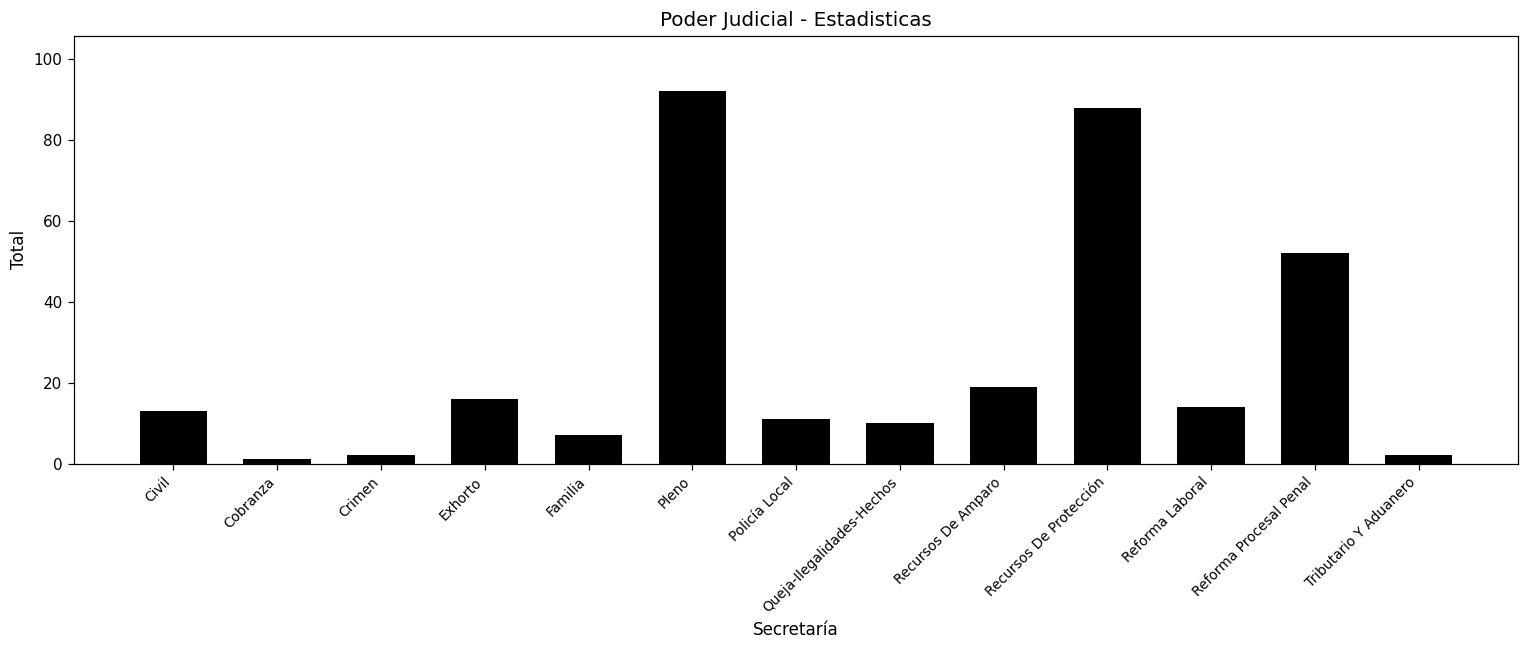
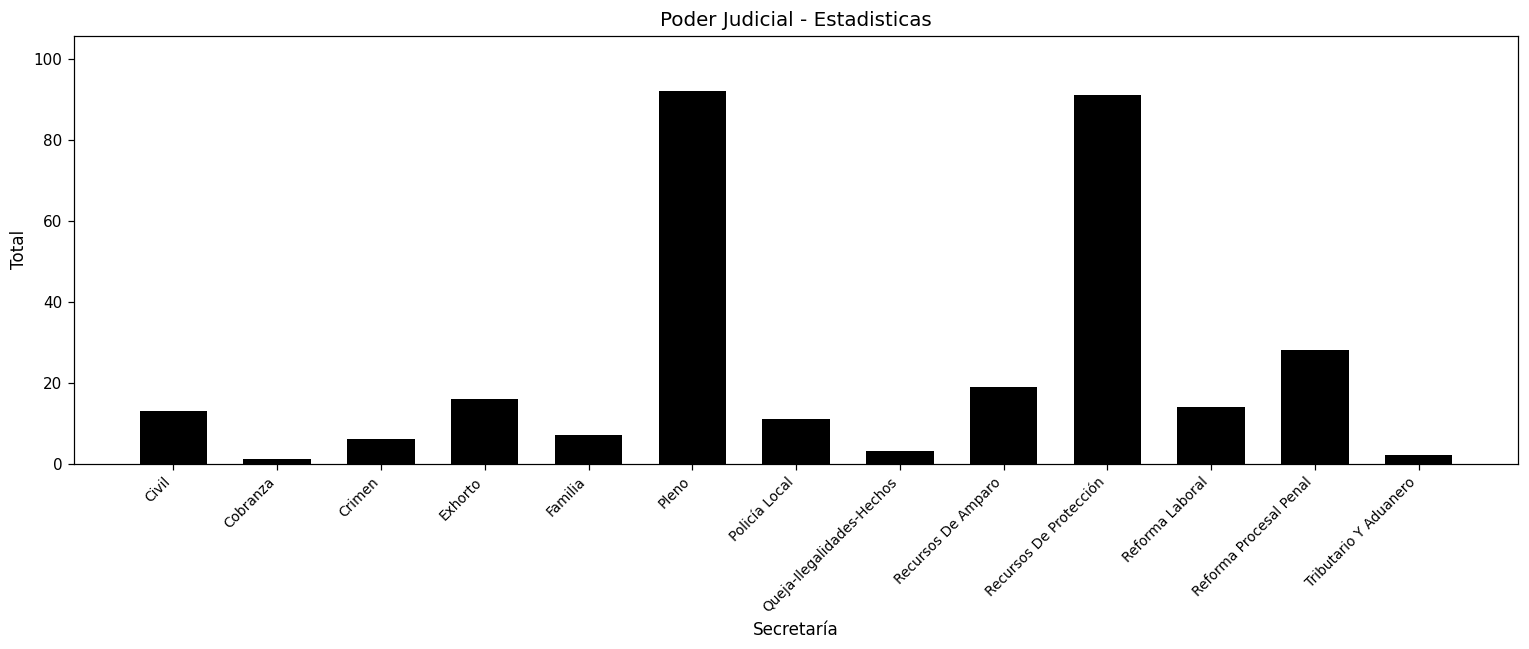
Crimen: 2 -> 6
Queja-Ilegalidades-Hechos: 10 -> 3
Recursos De Protección: 88 -> 91
Reforma Procesal Penal: 52 -> 28
